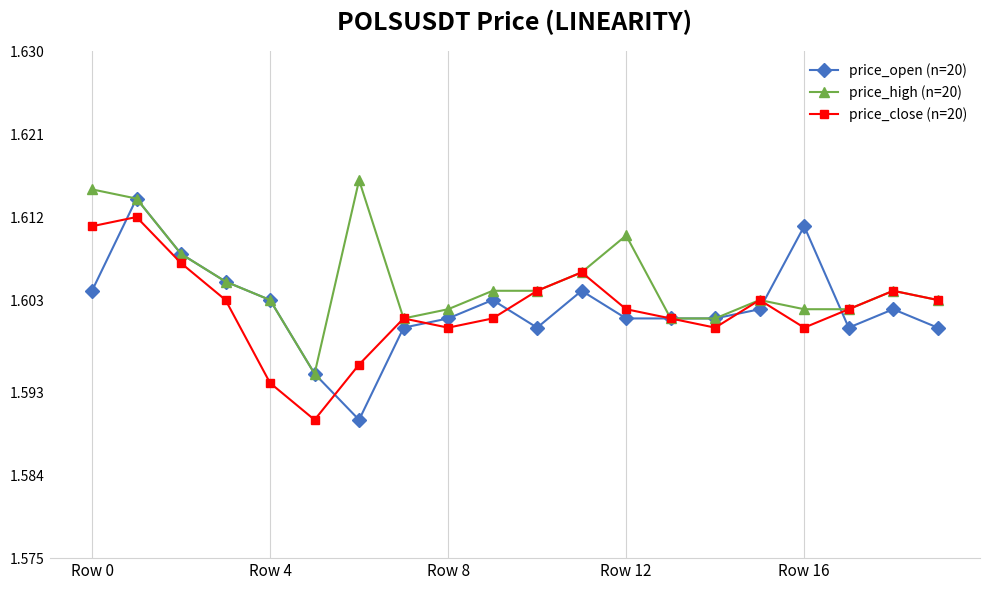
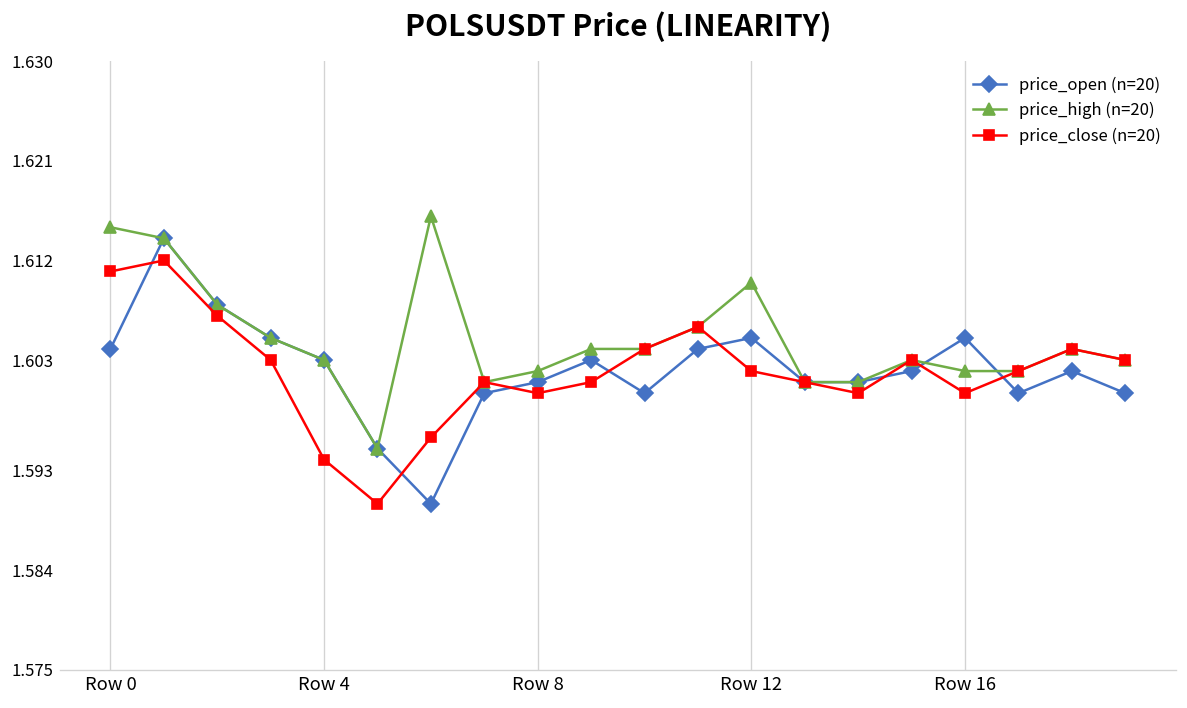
price_open (n=20), Row 12: 1.601 -> 1.605
price_open (n=20), Row 16: 1.611 -> 1.605
